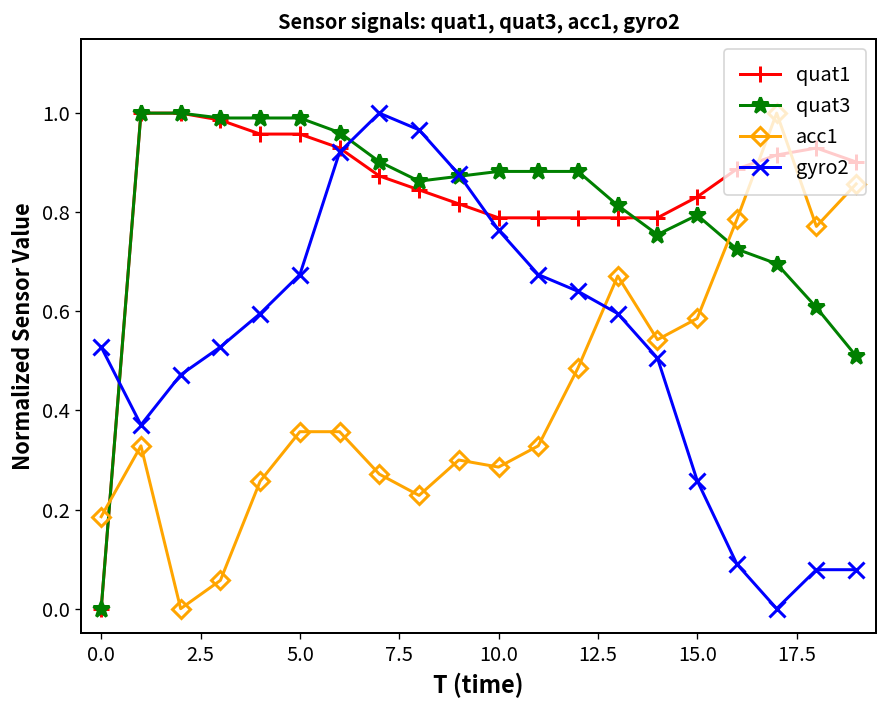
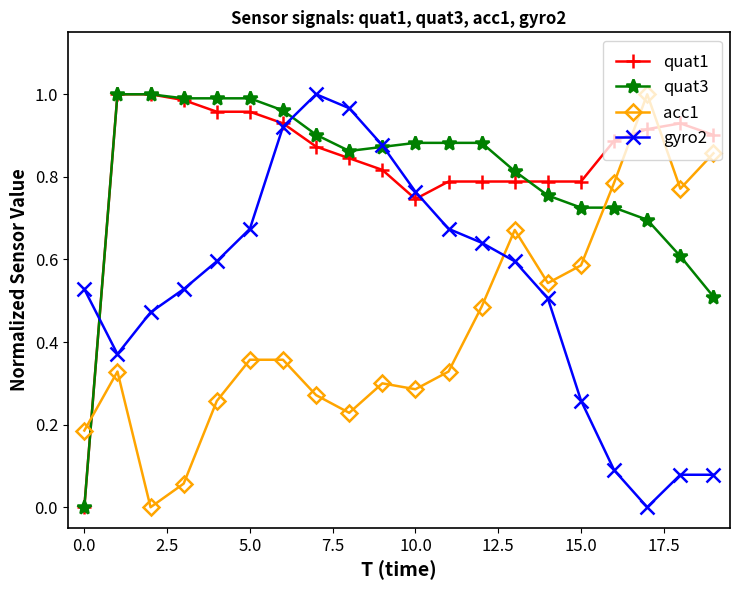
quat1, 10.0: 0.79 -> 0.75
quat1, 15.0: 0.83 -> 0.79
quat3, 15.0: 0.79 -> 0.73
